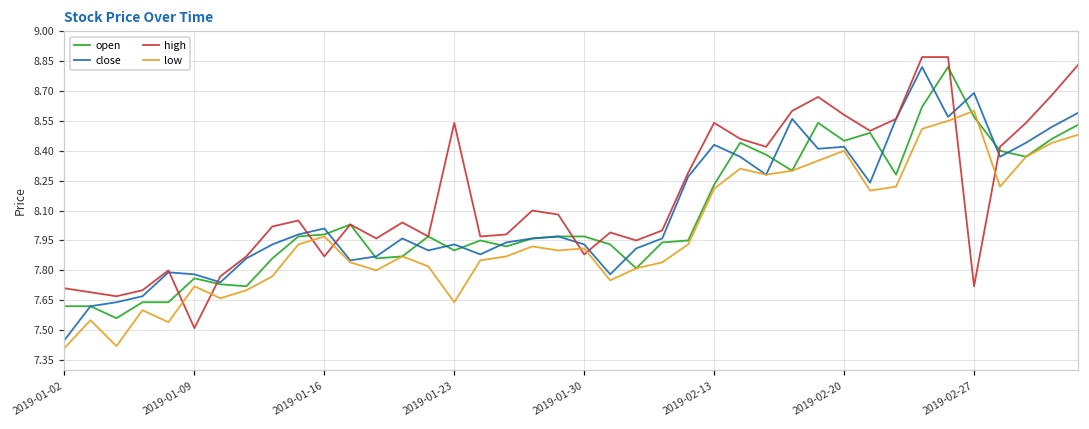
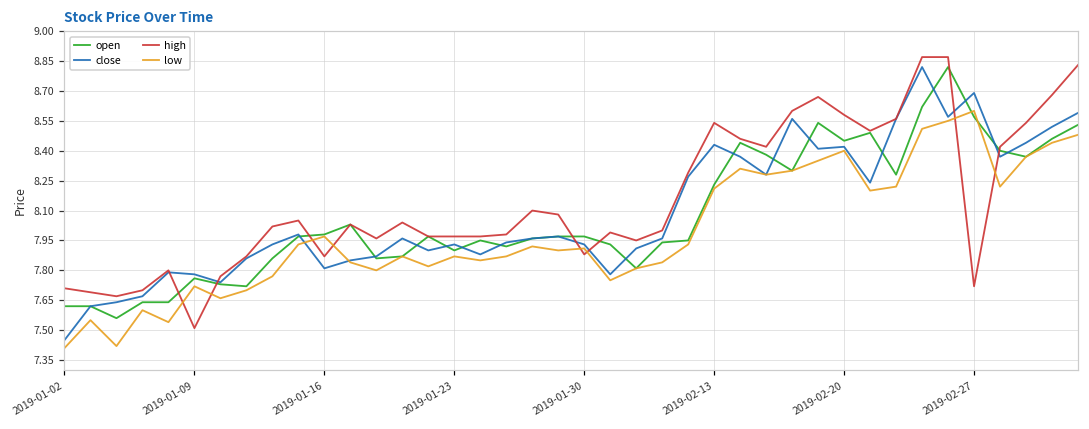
close, 2019-01-16: 8.01 -> 7.81
high, 2019-01-23: 8.54 -> 7.97
low, 2019-01-23: 7.64 -> 7.87
